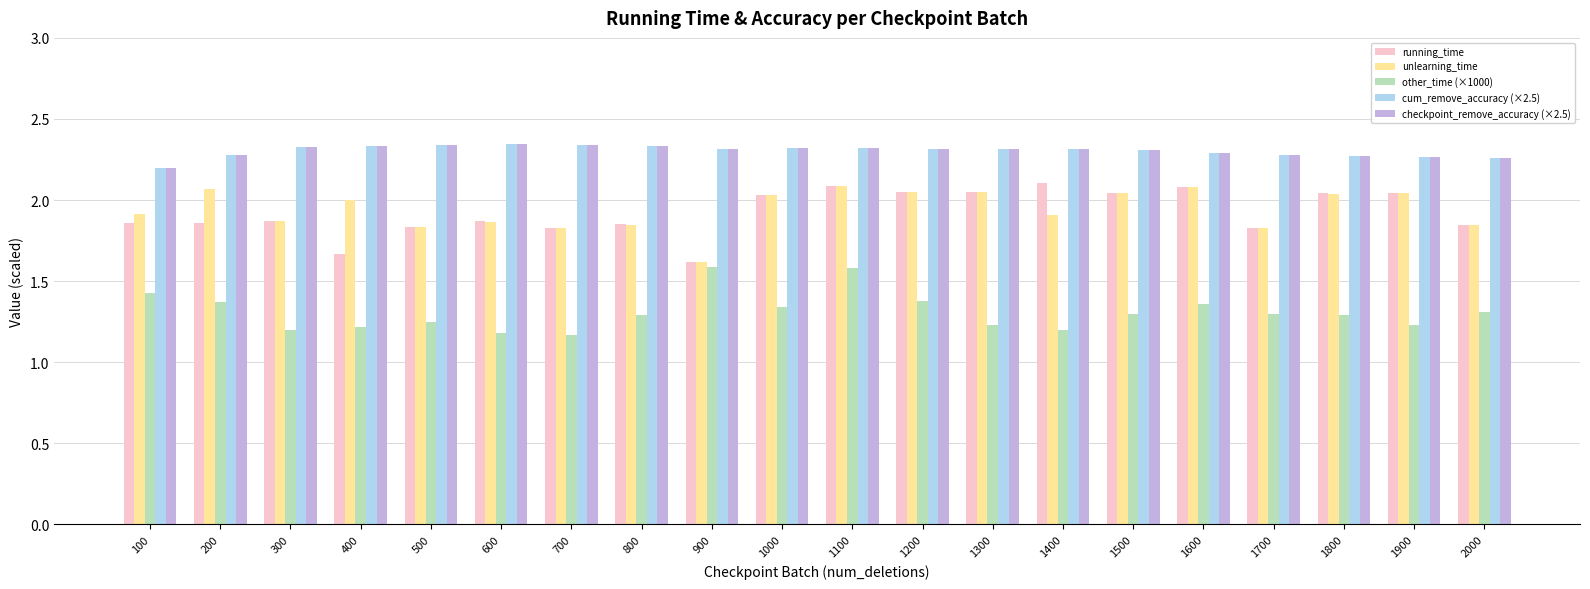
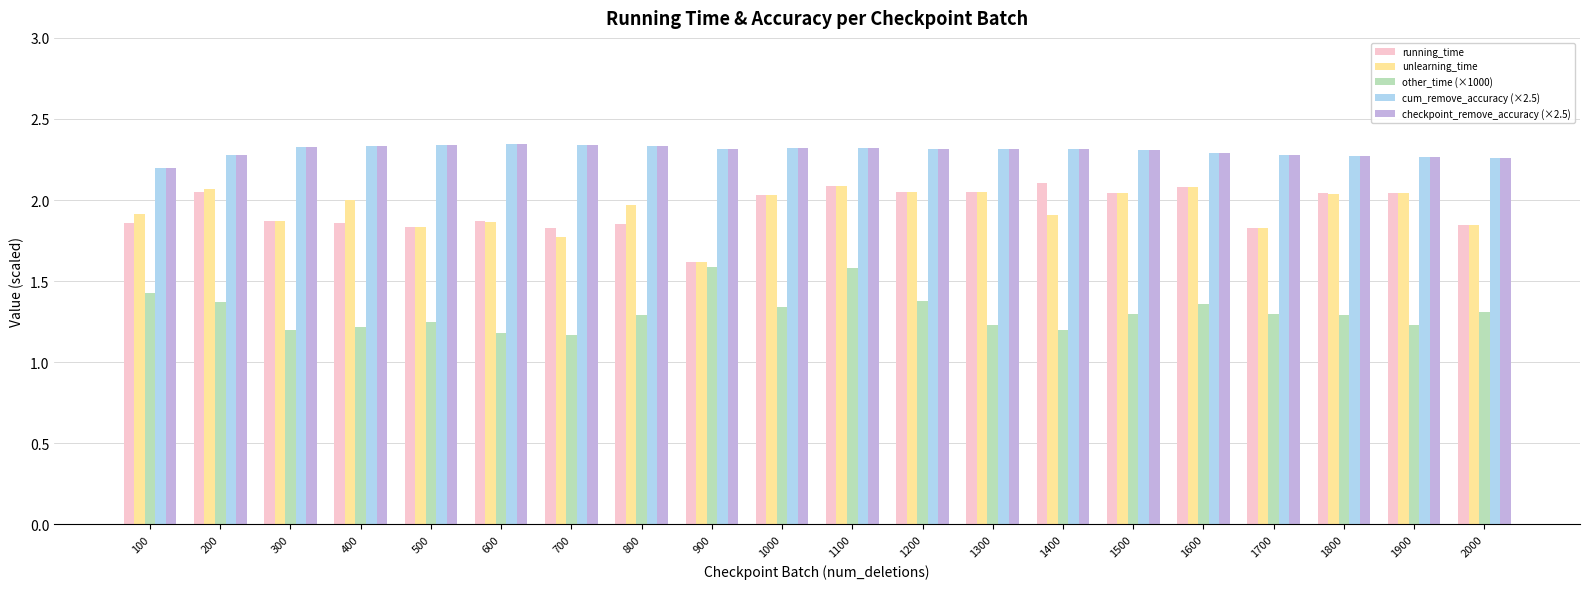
running_time, 200: 1.86 -> 2.05
running_time, 400: 1.67 -> 1.86
unlearning_time, 700: 1.83 -> 1.77
unlearning_time, 800: 1.85 -> 1.97
